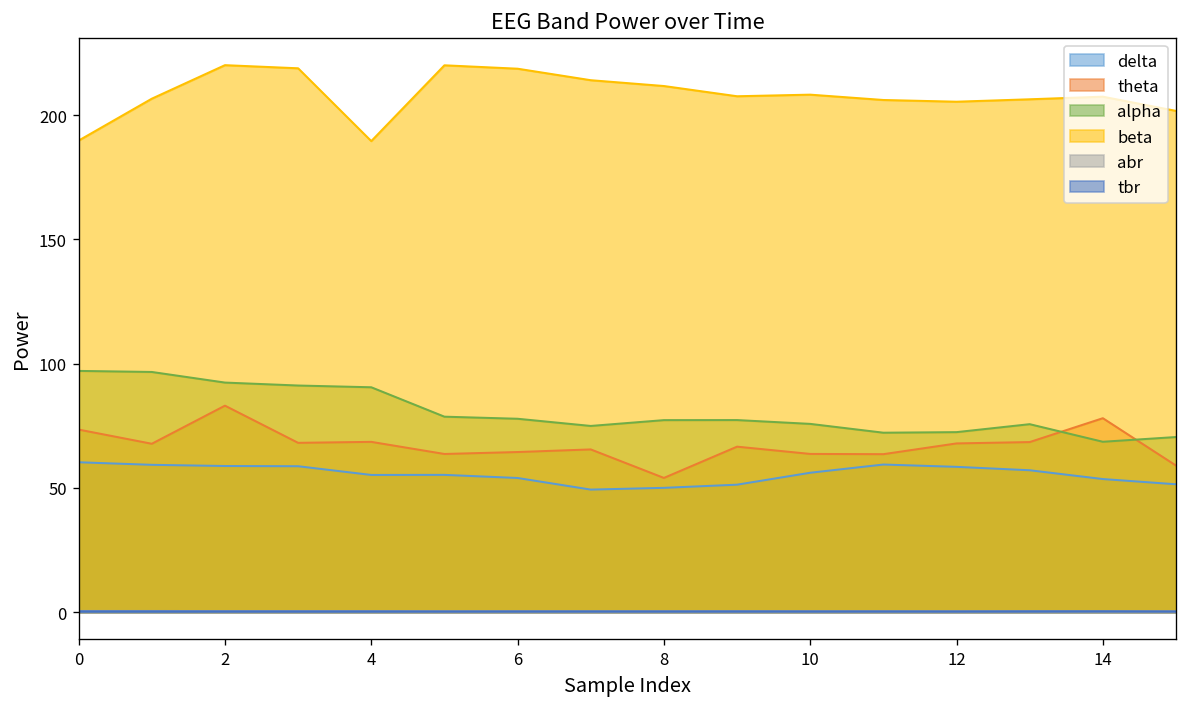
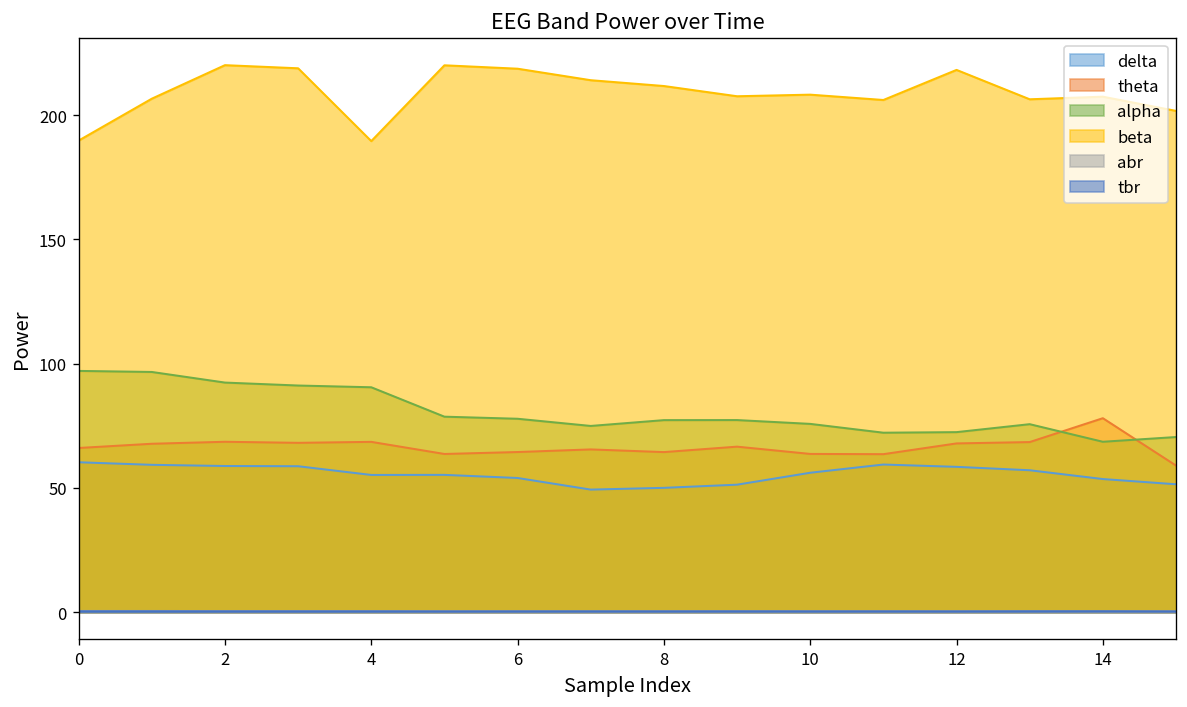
theta, 0: 73 -> 66
theta, 2: 83 -> 69
theta, 8: 54 -> 64
beta, 12: 205 -> 218
